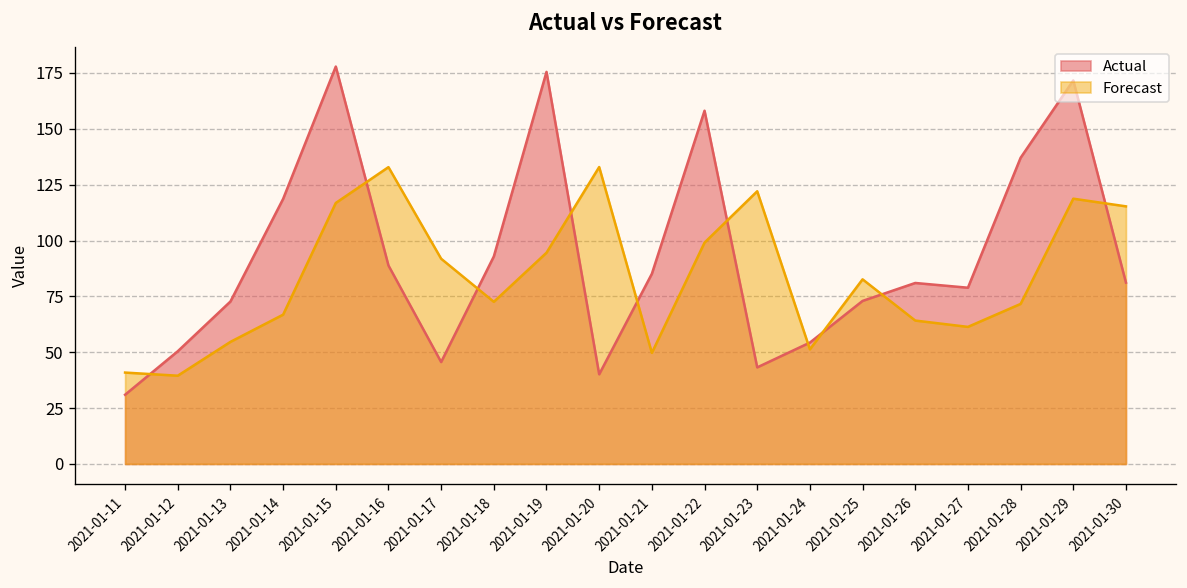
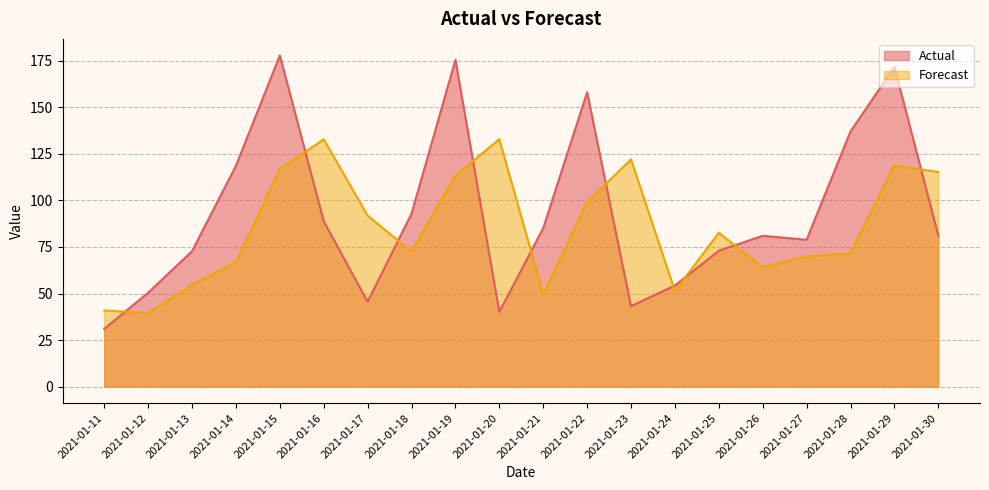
Forecast, 2021-01-19: 95 -> 113
Forecast, 2021-01-27: 61 -> 70
